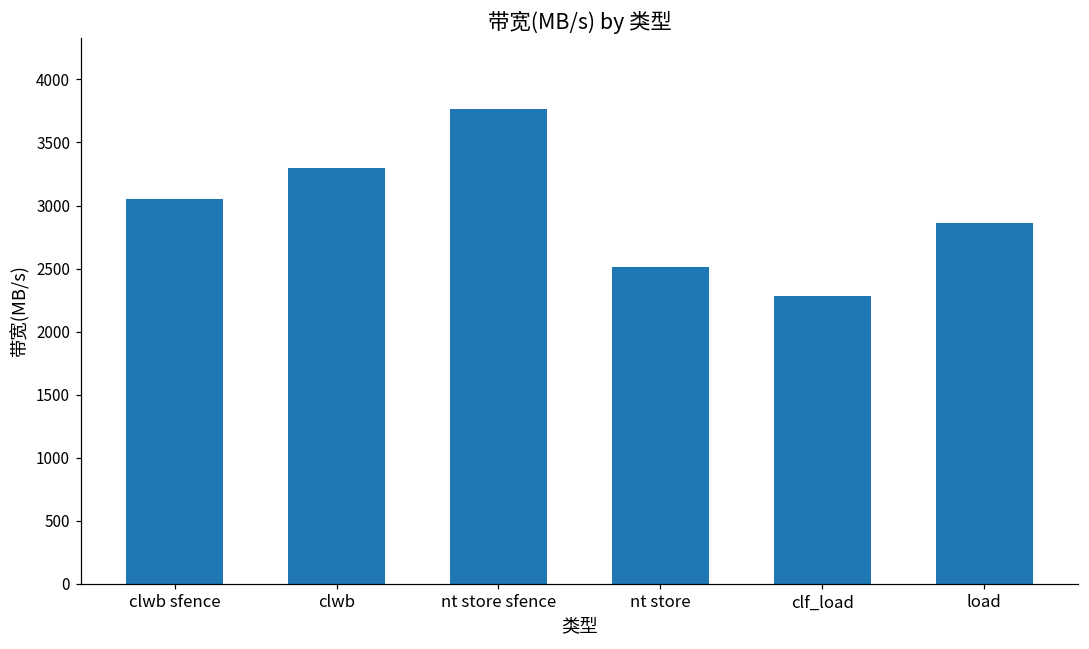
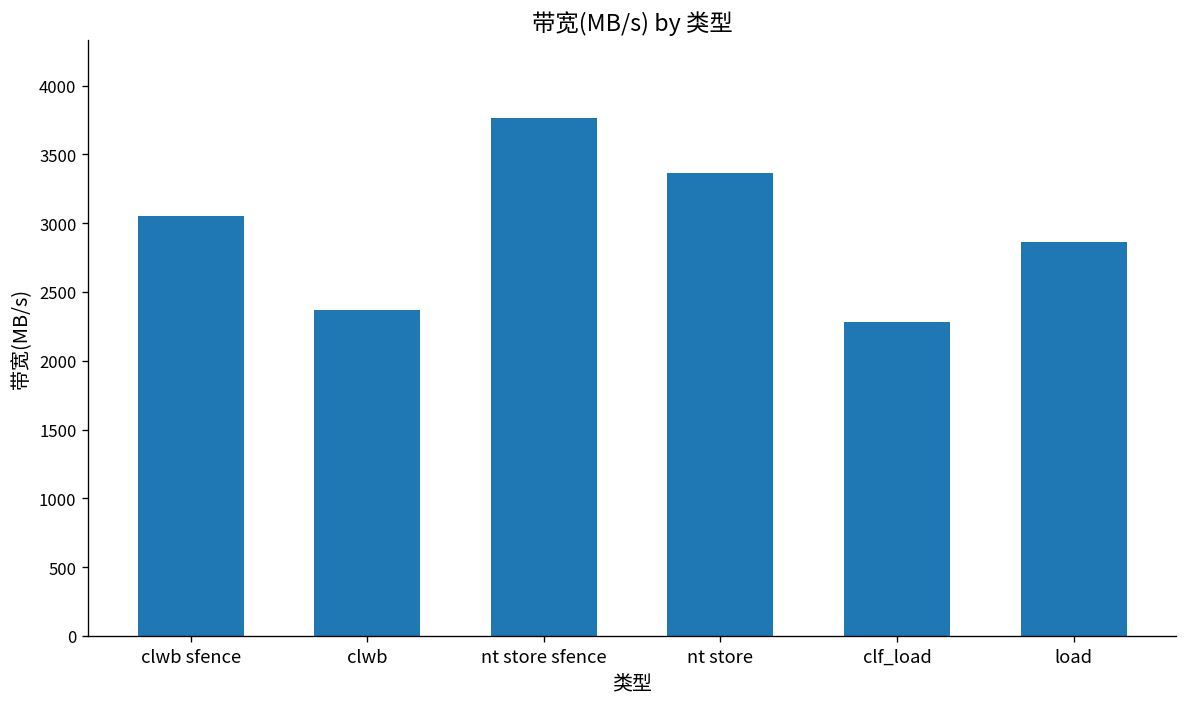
clwb: 3300 -> 2370
nt store: 2510 -> 3370
